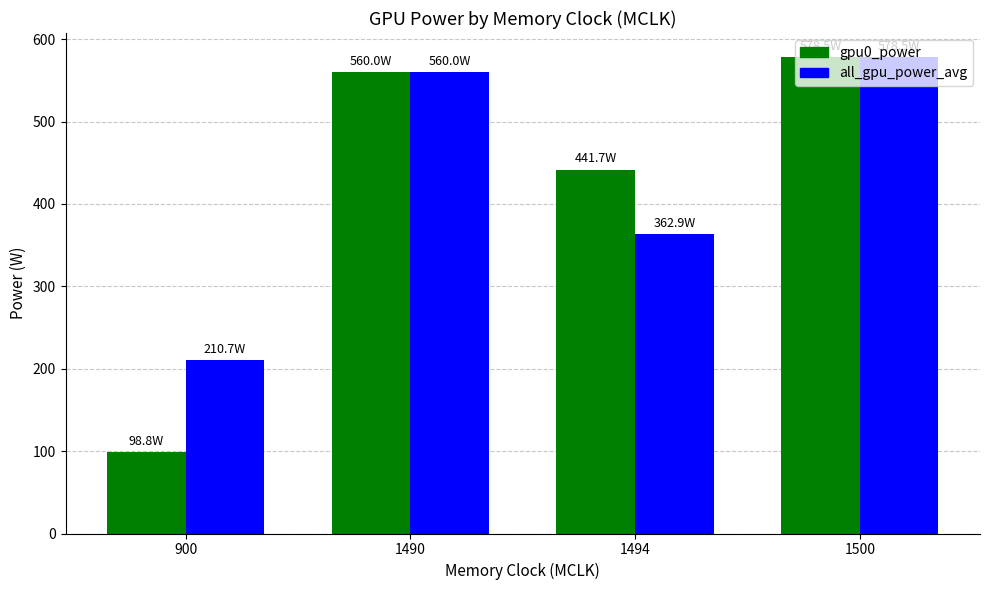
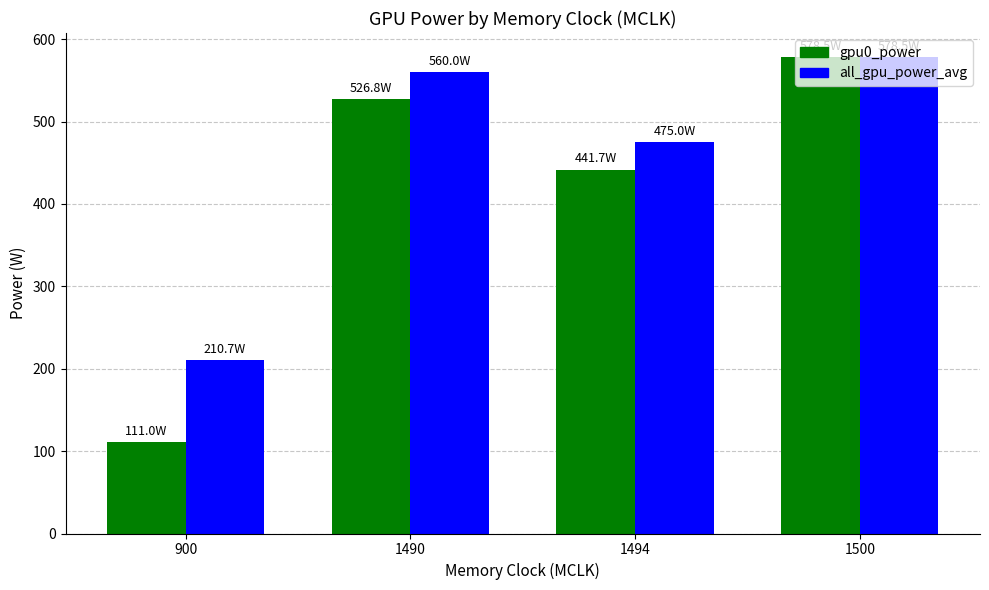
gpu0_power, 900: 98.8W -> 111.0W
gpu0_power, 1490: 560.0W -> 526.8W
all_gpu_power_avg, 1494: 362.9W -> 475.0W
